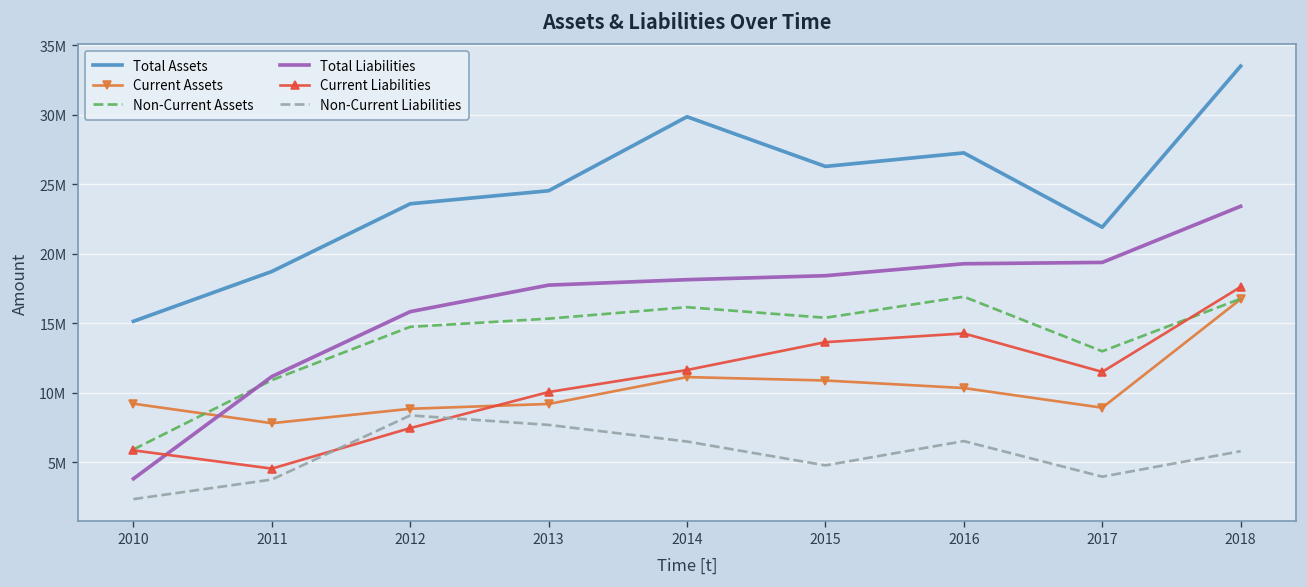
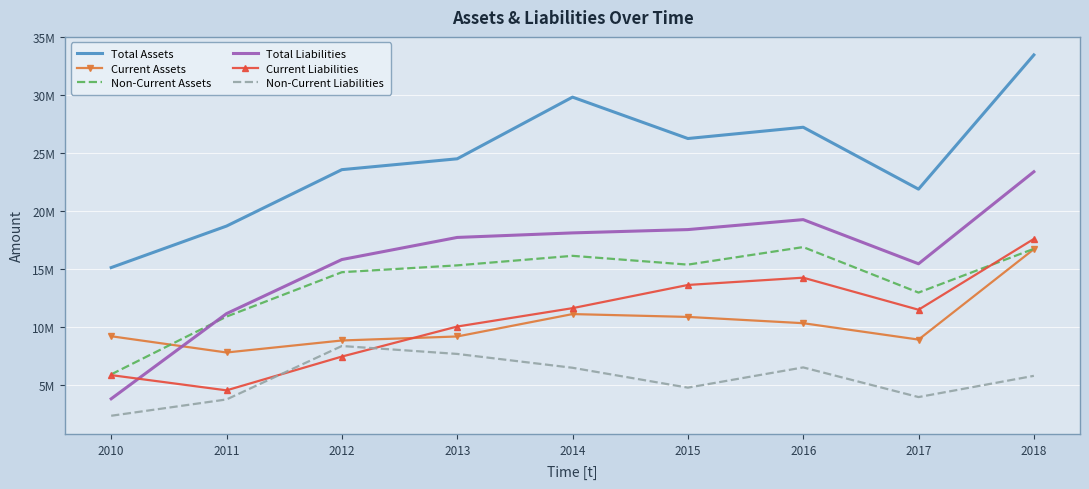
Total Liabilities, 2017: 19400000 -> 15500000
